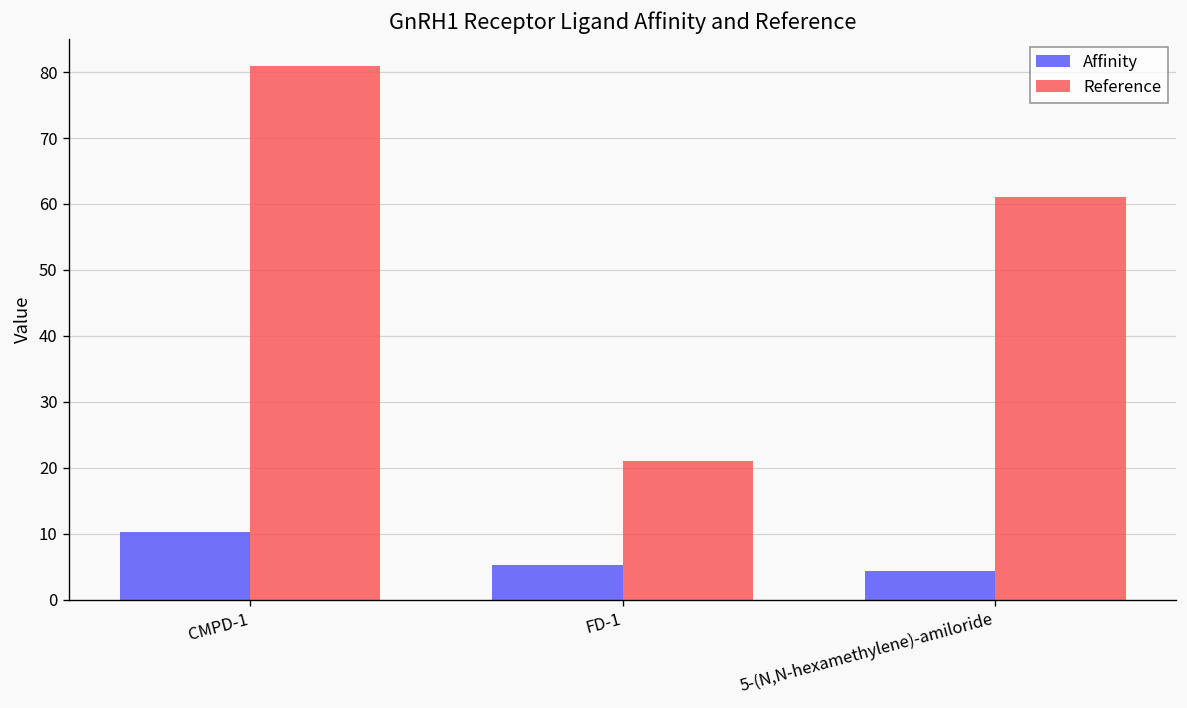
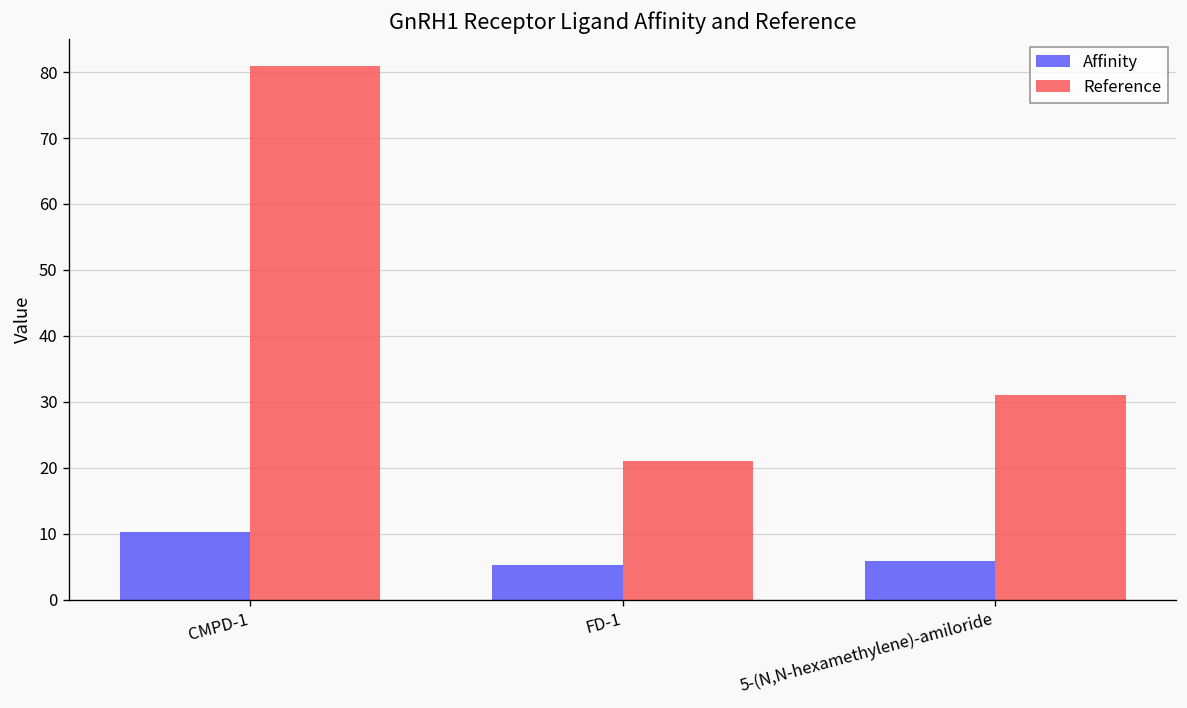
Affinity, 5-(N,N-hexamethylene)-amiloride: 4 -> 6
Reference, 5-(N,N-hexamethylene)-amiloride: 61 -> 31
